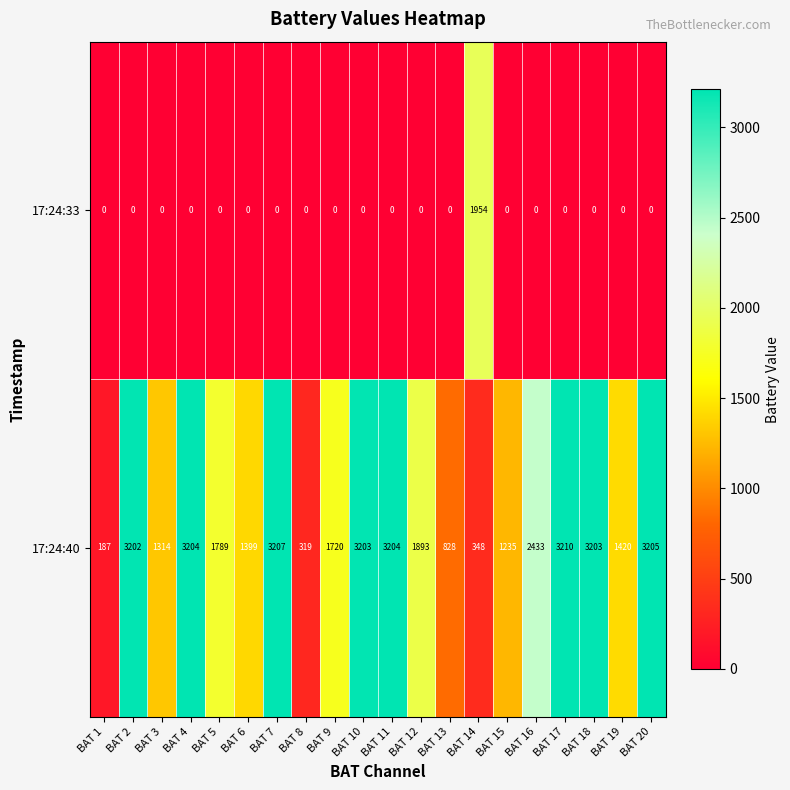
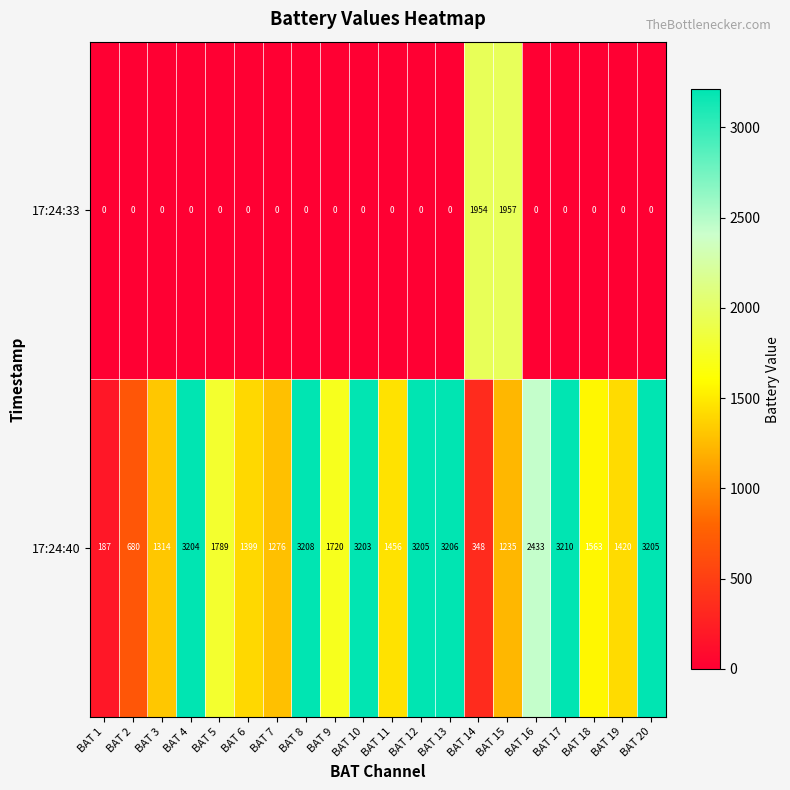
17:24:33, BAT 15: 0 -> 1957
17:24:40, BAT 2: 3202 -> 680
17:24:40, BAT 7: 3207 -> 1276
17:24:40, BAT 8: 319 -> 3208
17:24:40, BAT 11: 3204 -> 1456
17:24:40, BAT 12: 1893 -> 3205
17:24:40, BAT 13: 828 -> 3206
17:24:40, BAT 18: 3203 -> 1563
